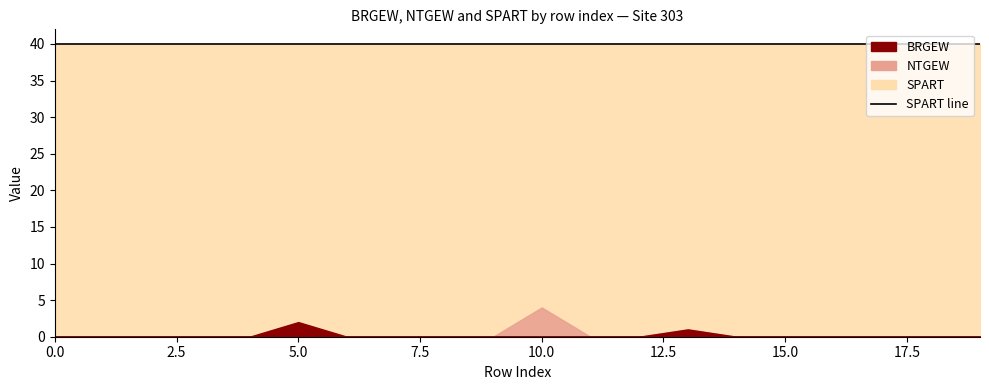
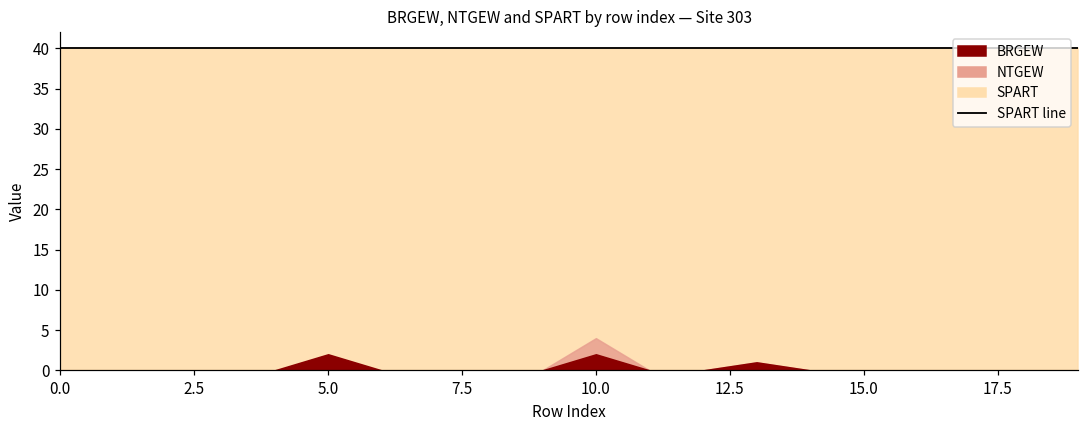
BRGEW, 10.0: 0 -> 2
